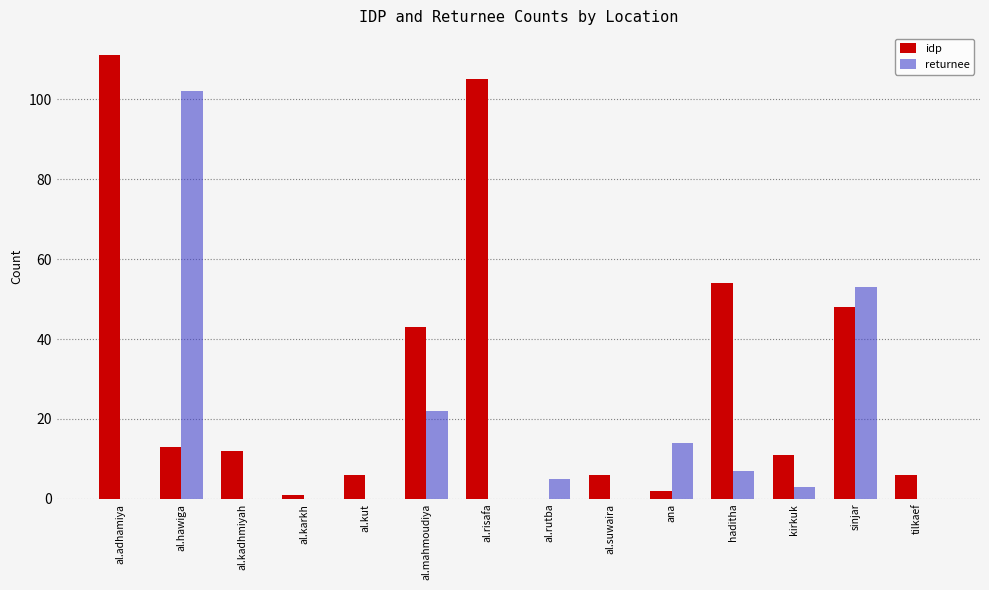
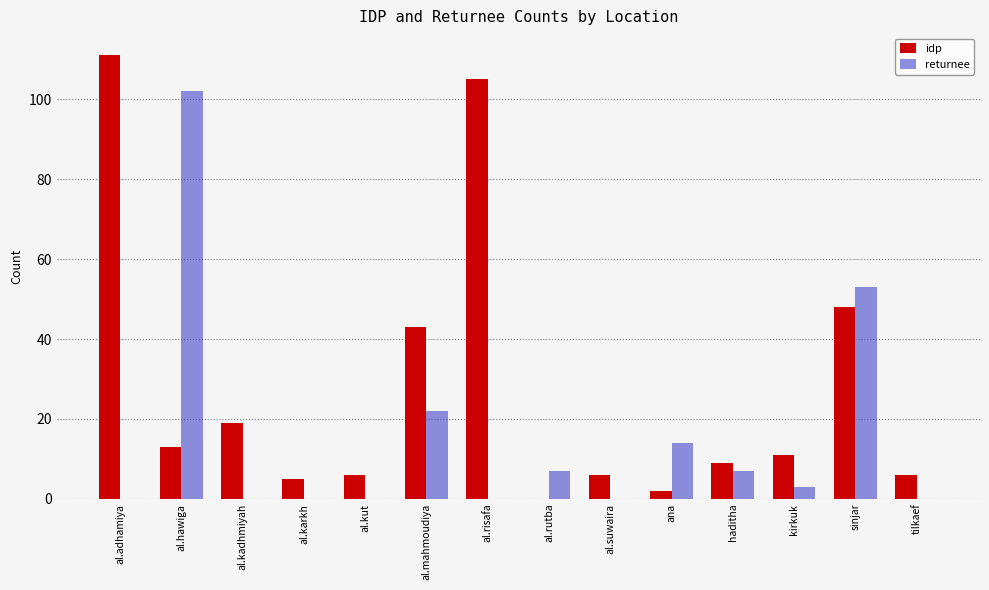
idp, al.kadhmiyah: 12 -> 19
idp, al.karkh: 1 -> 5
returnee, al.rutba: 5 -> 7
idp, haditha: 54 -> 9
